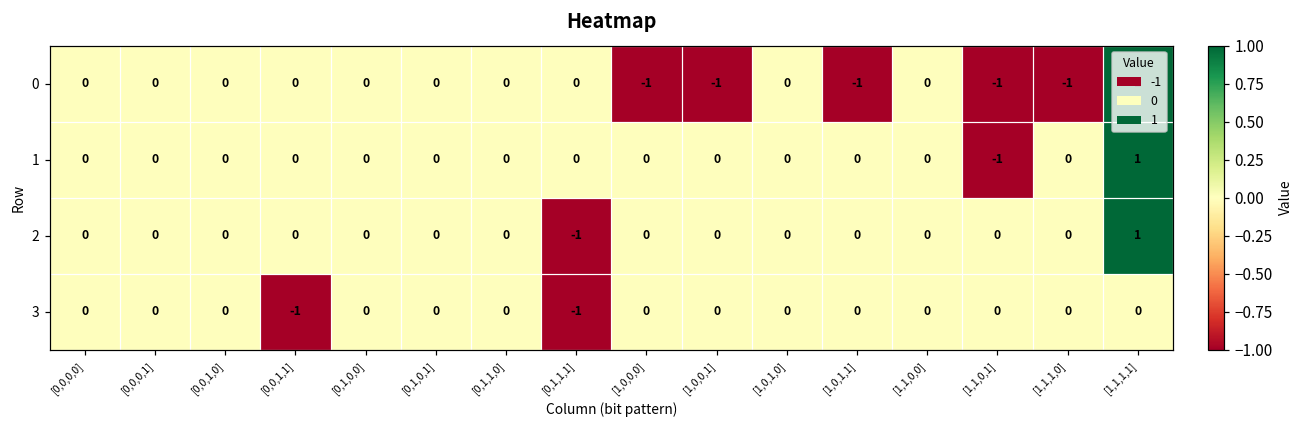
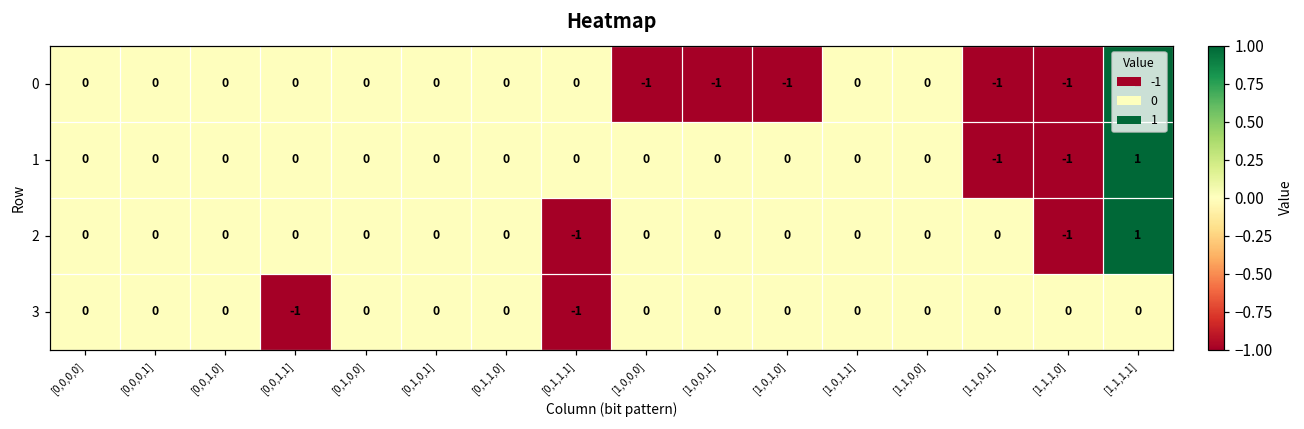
0, [1,0,1,0]: 0 -> -1
0, [1,0,1,1]: -1 -> 0
1, [1,1,1,0]: 0 -> -1
2, [1,1,1,0]: 0 -> -1
